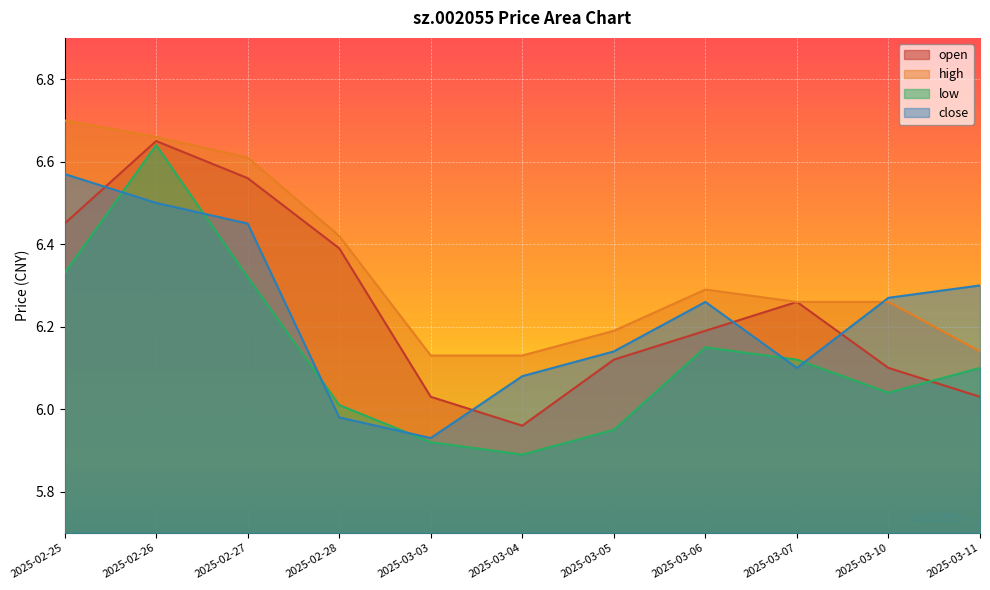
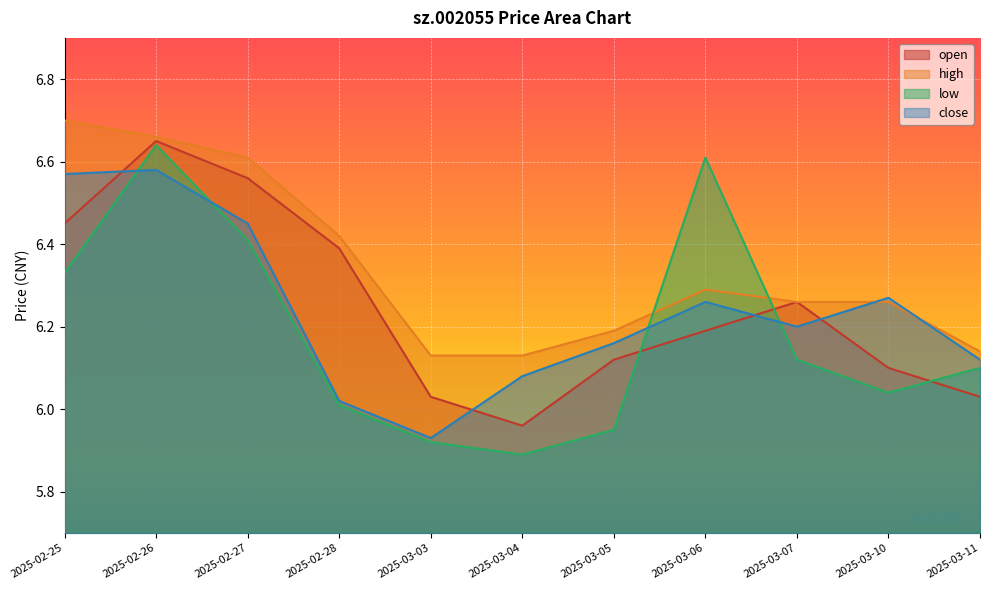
close, 2025-02-26: 6.50 -> 6.58
low, 2025-02-27: 6.32 -> 6.41
close, 2025-02-28: 5.98 -> 6.02
close, 2025-03-05: 6.14 -> 6.16
low, 2025-03-06: 6.15 -> 6.61
close, 2025-03-07: 6.1 -> 6.2
close, 2025-03-11: 6.30 -> 6.12
